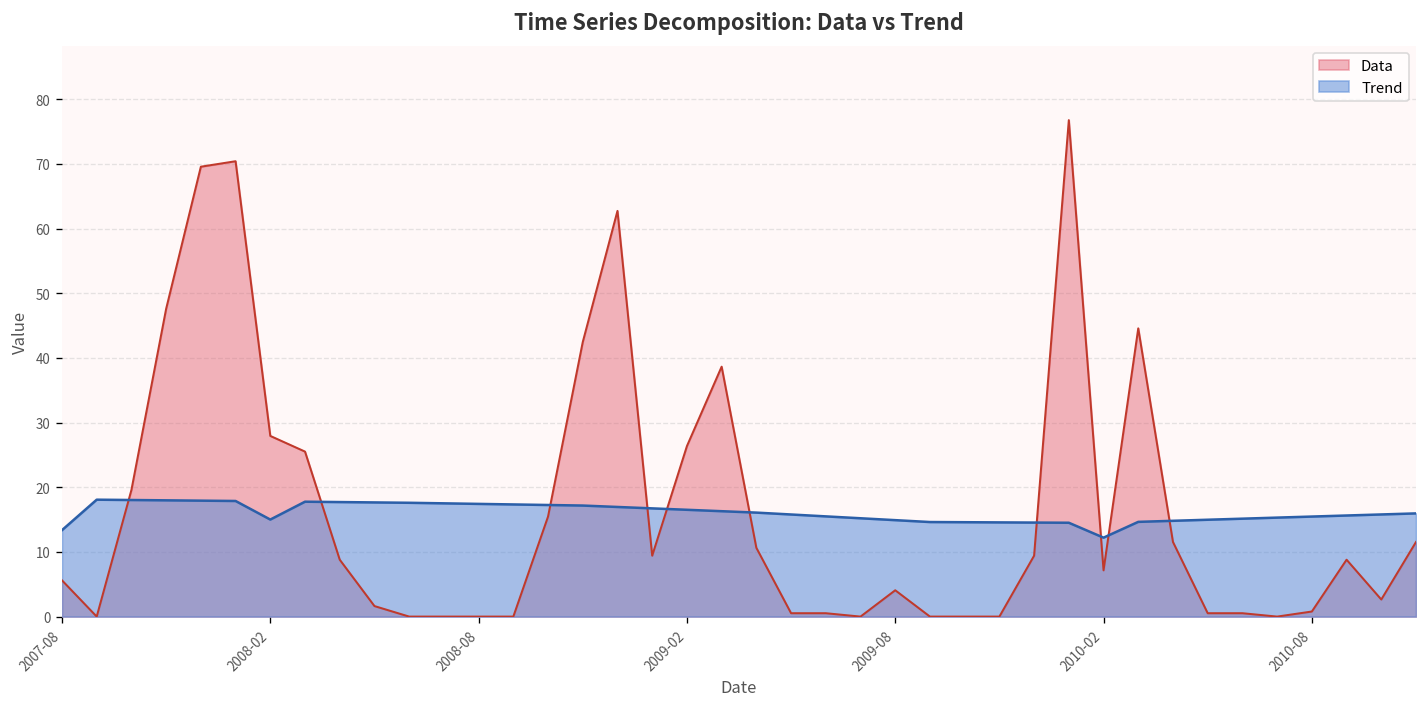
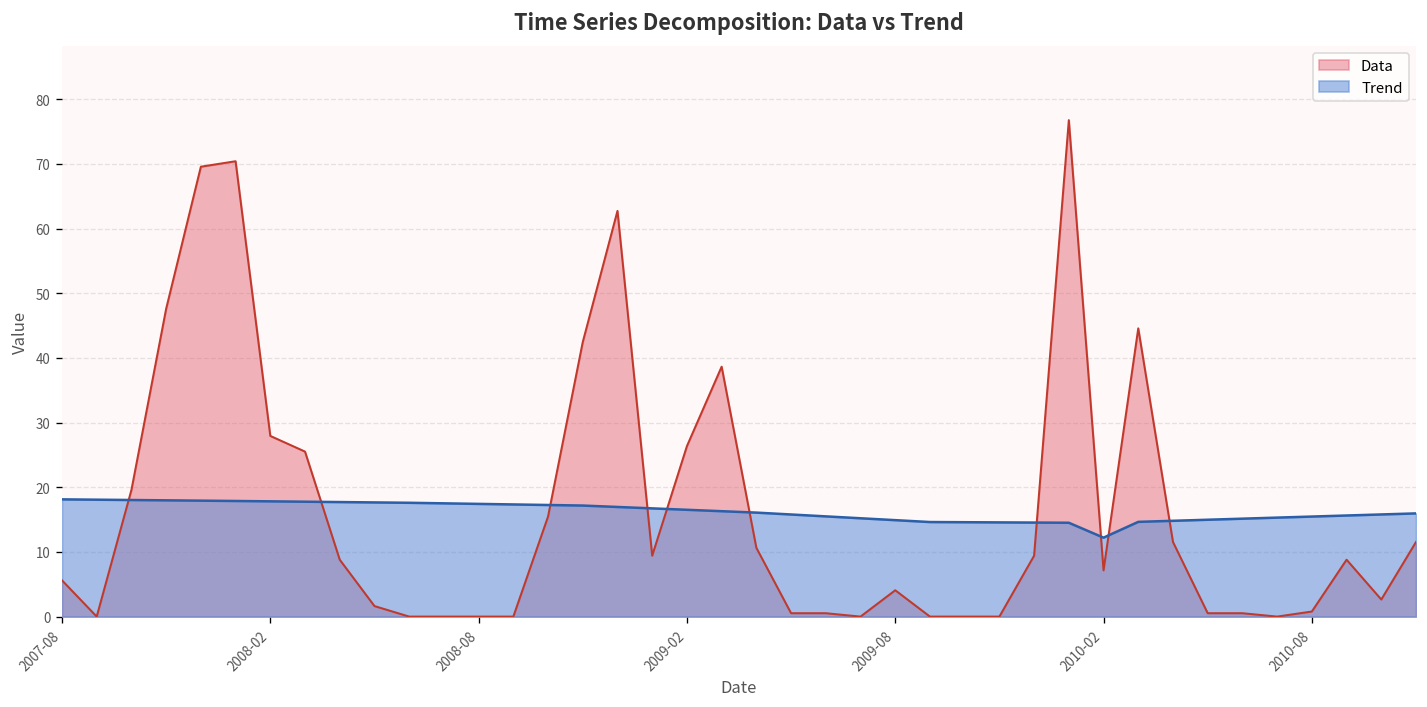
Trend, 2007-08: 13 -> 18
Trend, 2008-02: 15 -> 18
